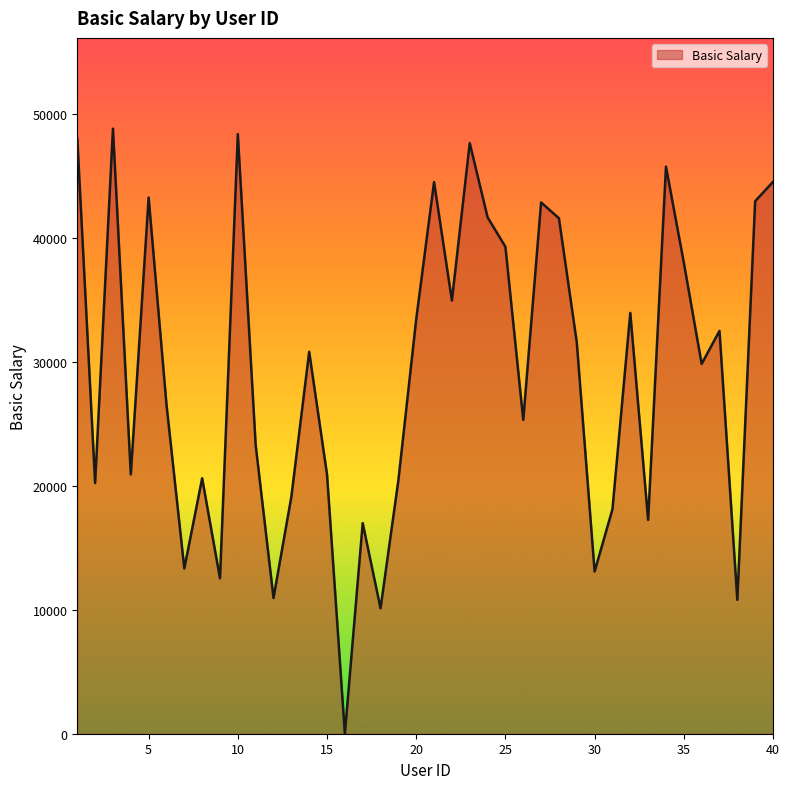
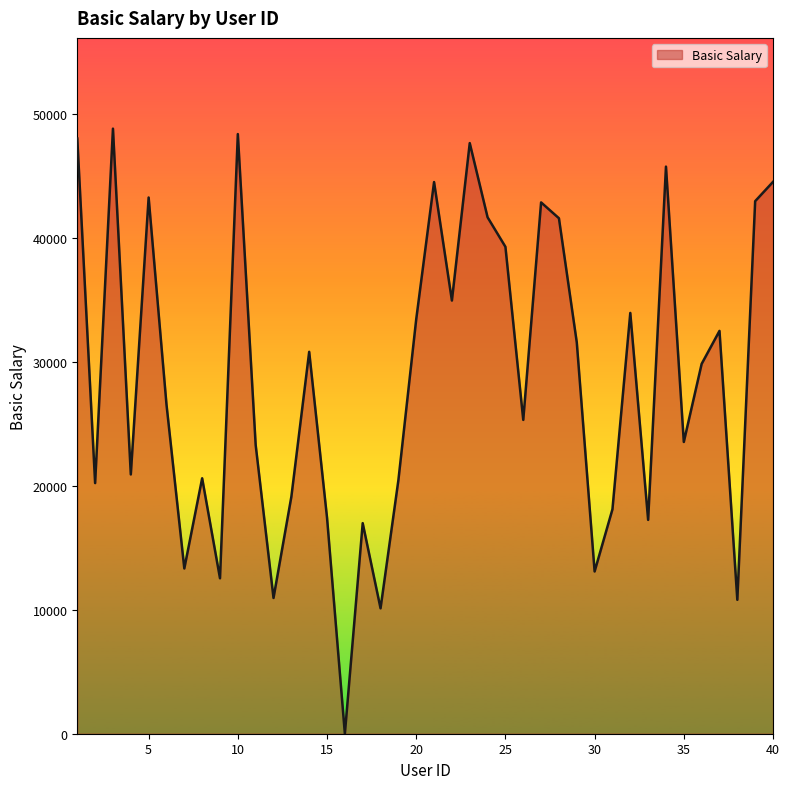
15: 20900 -> 17400
35: 38000 -> 23500
